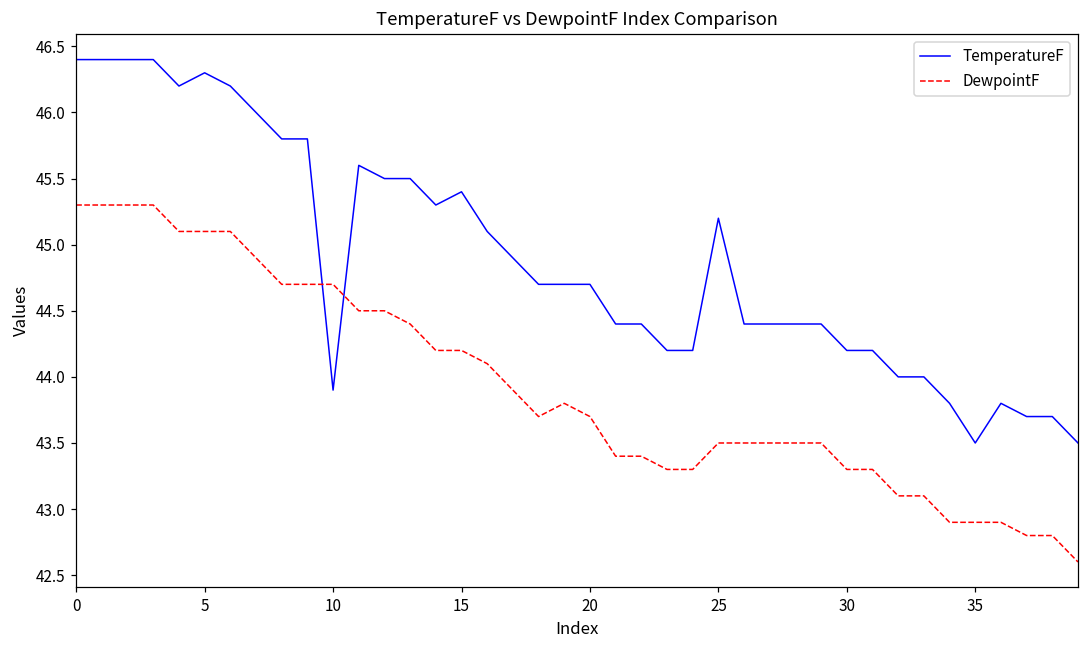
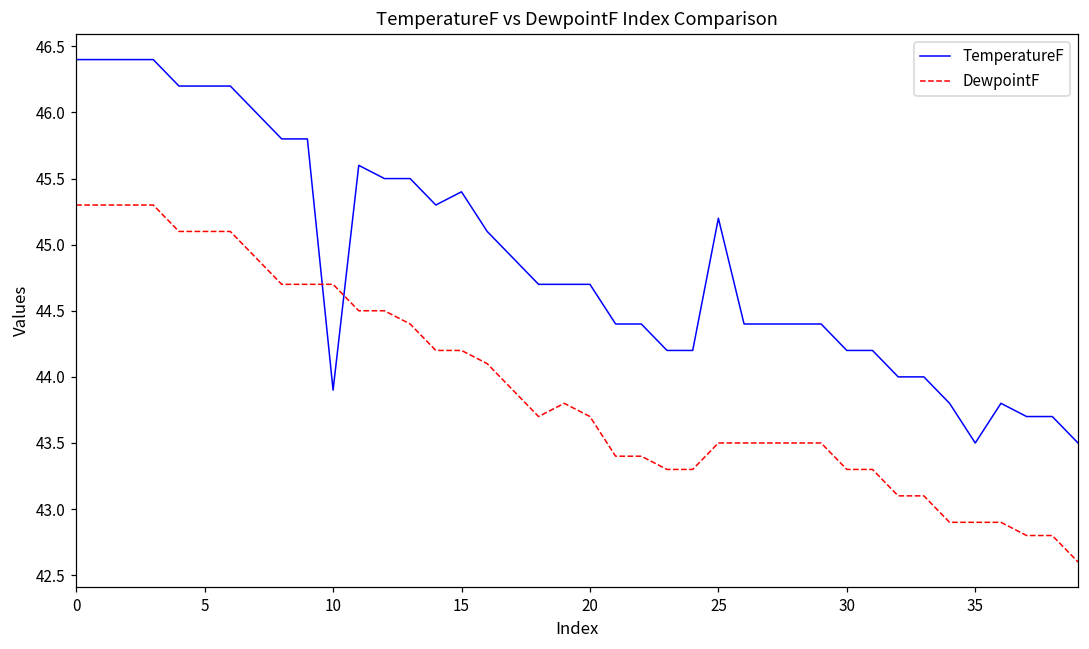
TemperatureF, 5: 46.3 -> 46.2
